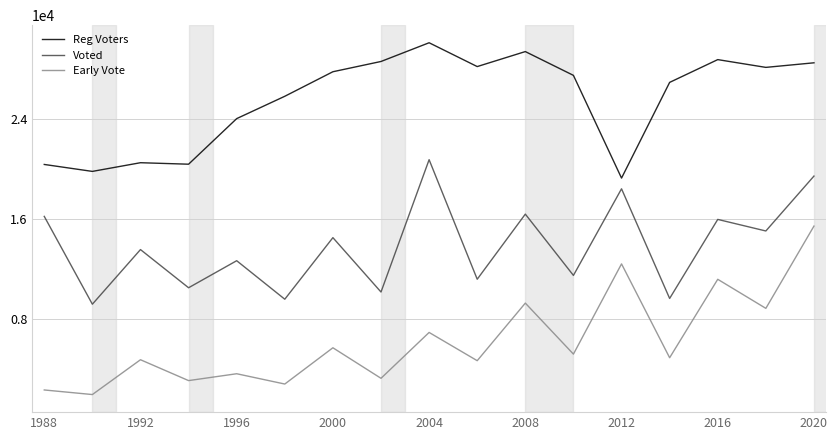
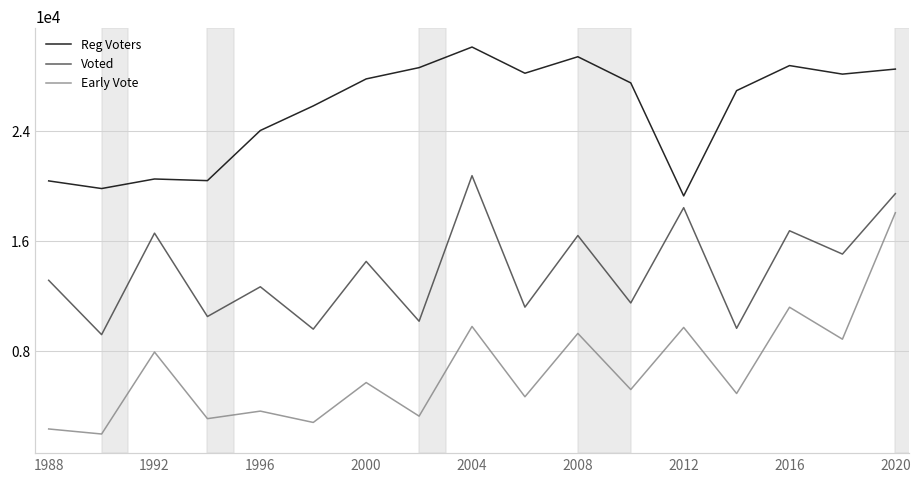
Voted, 1988: 16200 -> 13200
Voted, 1992: 13600 -> 16600
Early Vote, 1992: 4800 -> 8000
Early Vote, 2004: 7000 -> 9800
Early Vote, 2012: 12400 -> 9700
Voted, 2016: 16000 -> 16800
Early Vote, 2020: 15500 -> 18100
